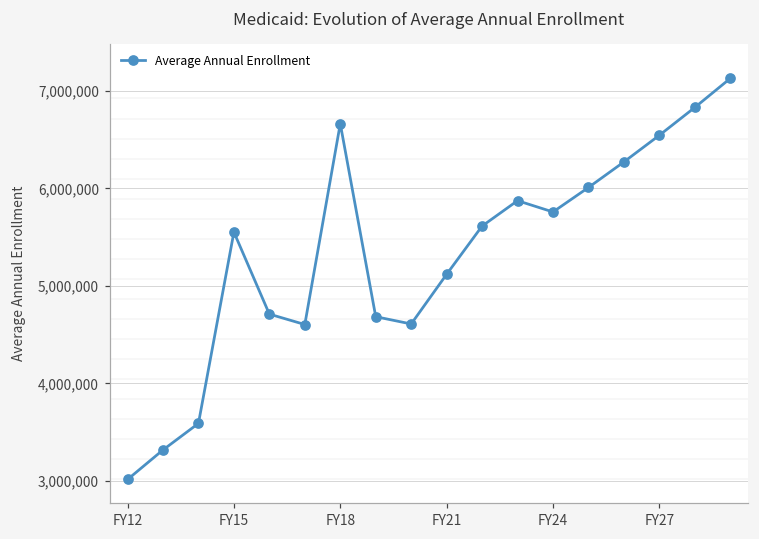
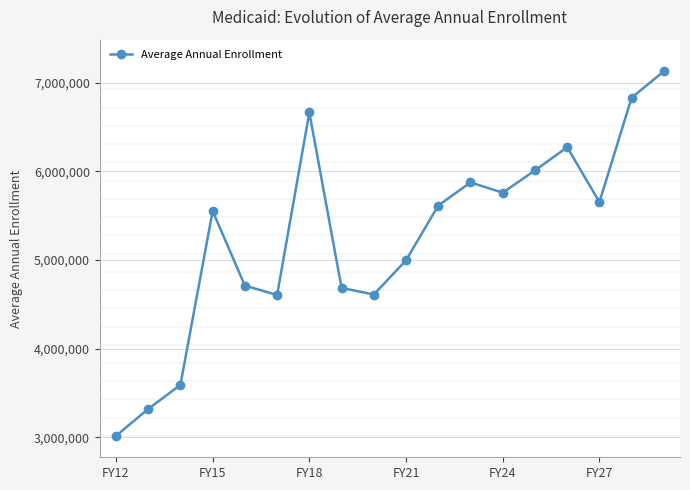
FY21: 5,100,000 -> 5,000,000
FY27: 6,500,000 -> 5,700,000
